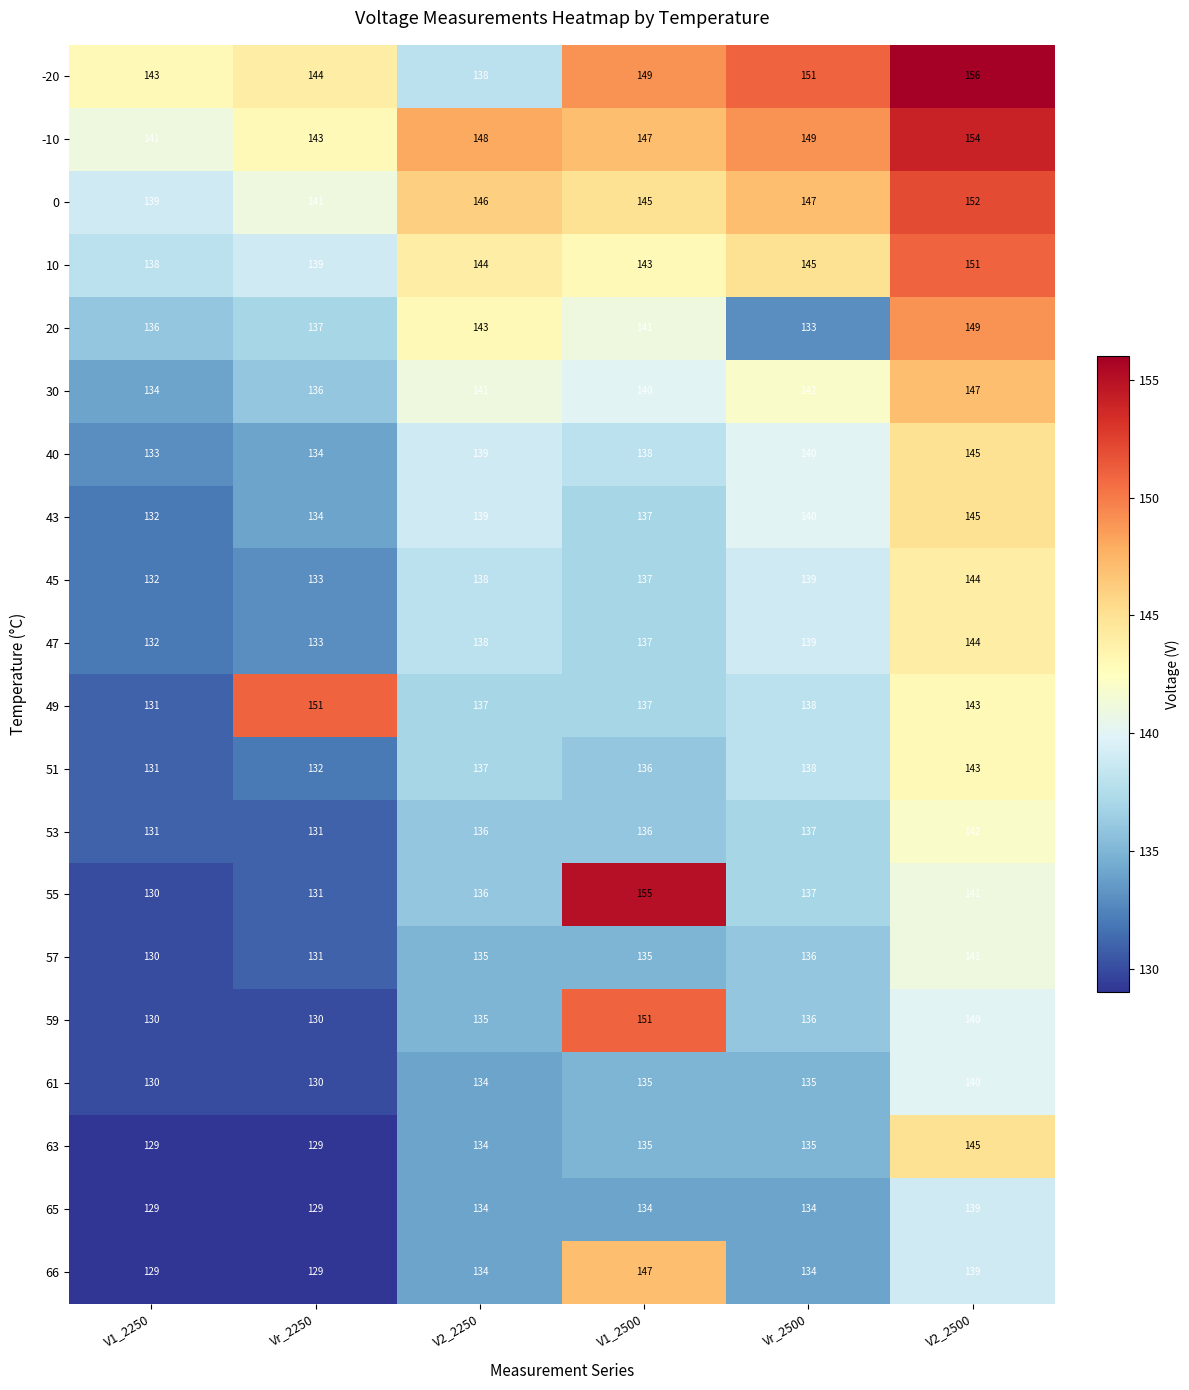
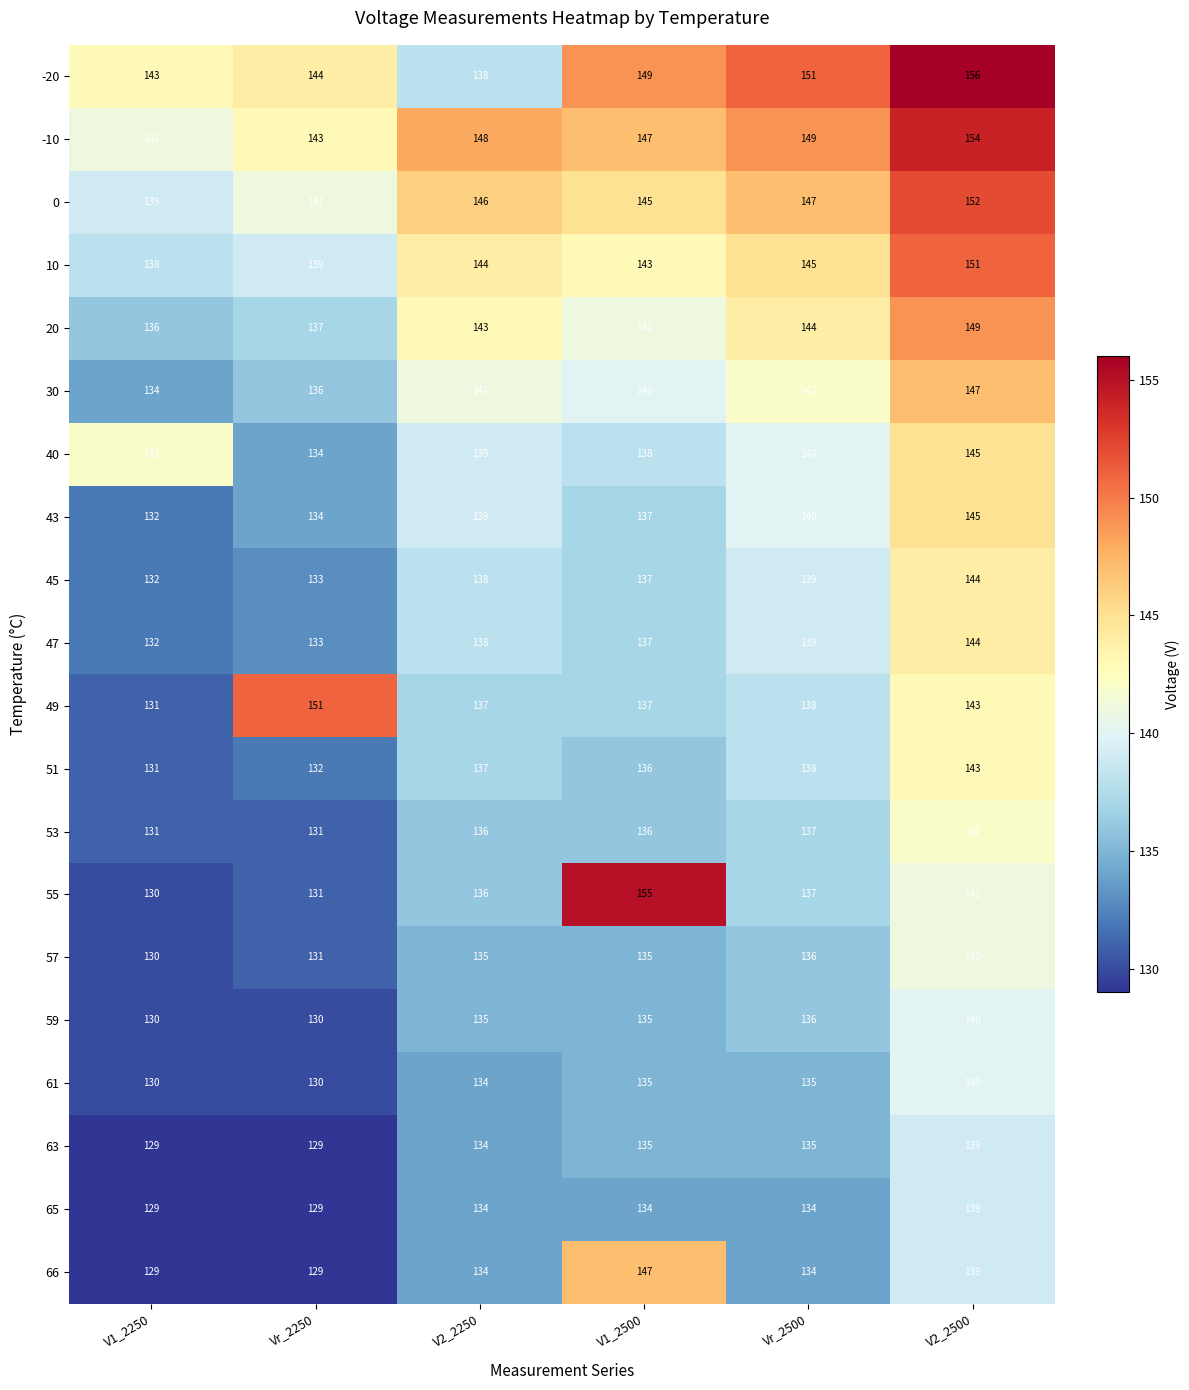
20, Vr_2500: 133 -> 144
40, V1_2250: 133 -> 142
59, V1_2500: 151 -> 135
63, V2_2500: 145 -> 139
